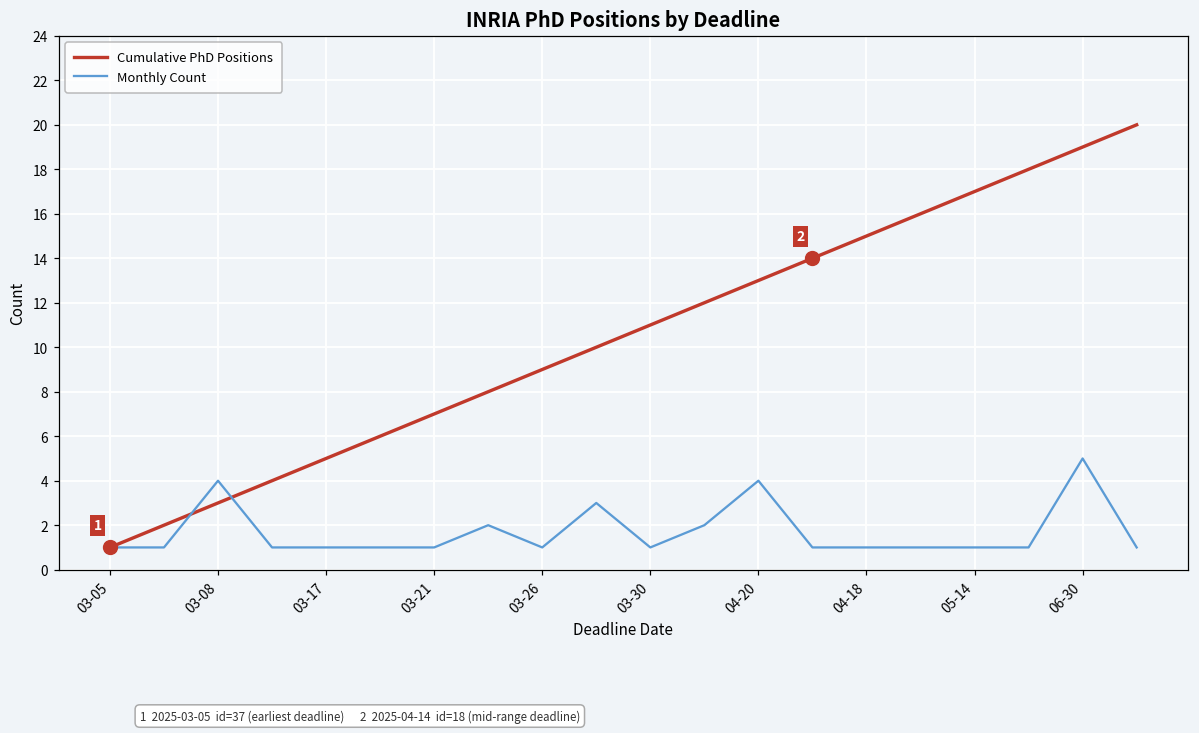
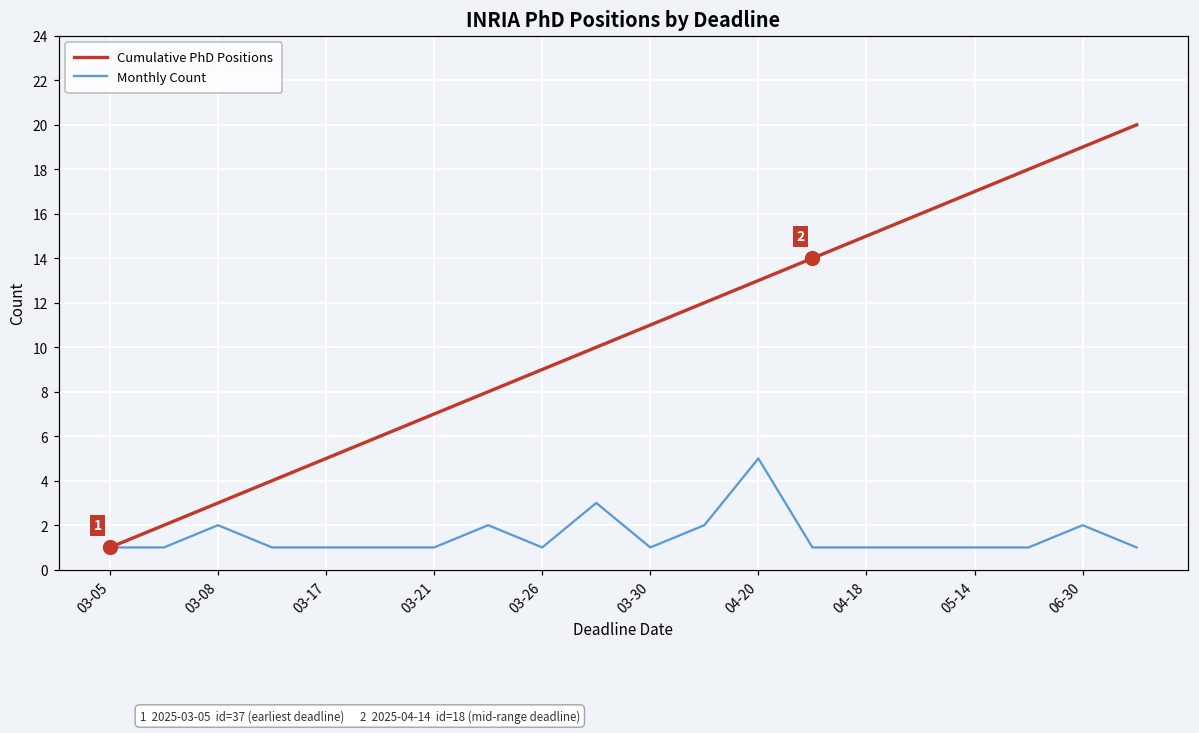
Monthly Count, 03-08: 4 -> 2
Monthly Count, 04-20: 4 -> 5
Monthly Count, 06-30: 5 -> 2
